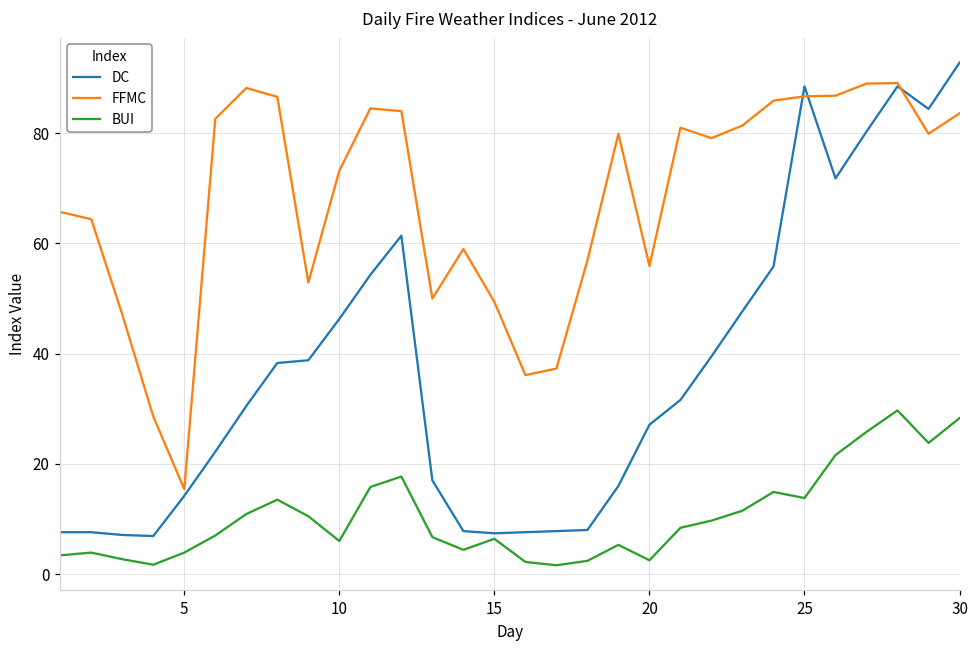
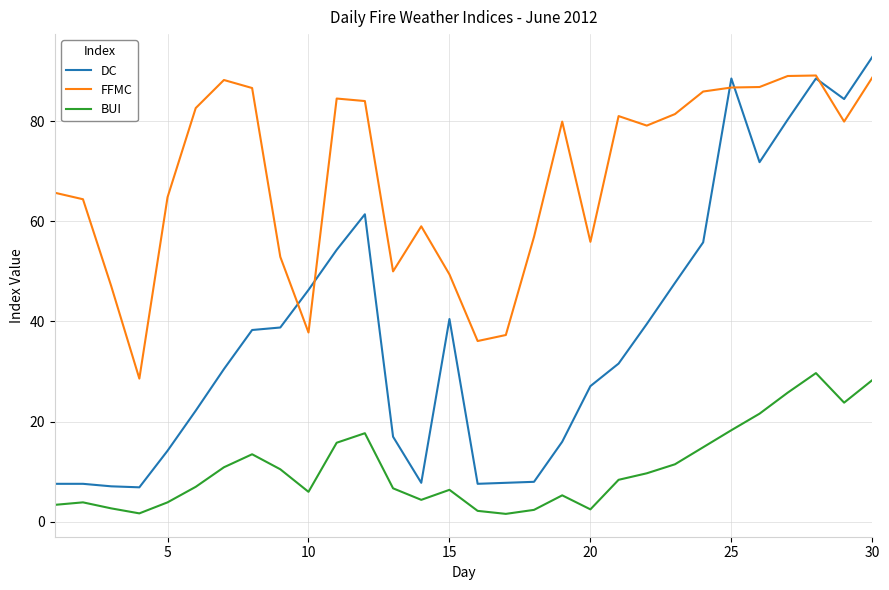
FFMC, 5: 15 -> 65
FFMC, 10: 73 -> 38
DC, 15: 7 -> 41
BUI, 25: 14 -> 18
FFMC, 30: 84 -> 89
